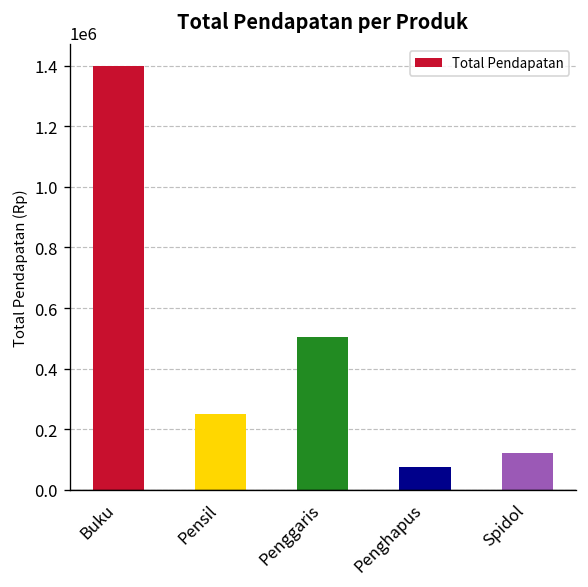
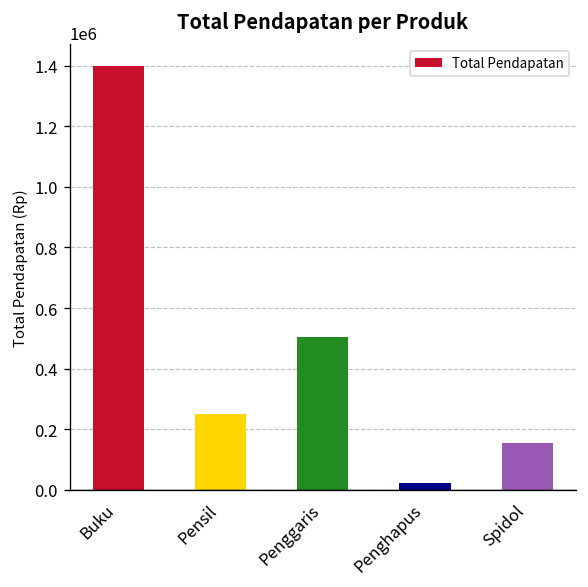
Penghapus: 80000 -> 20000
Spidol: 120000 -> 150000
